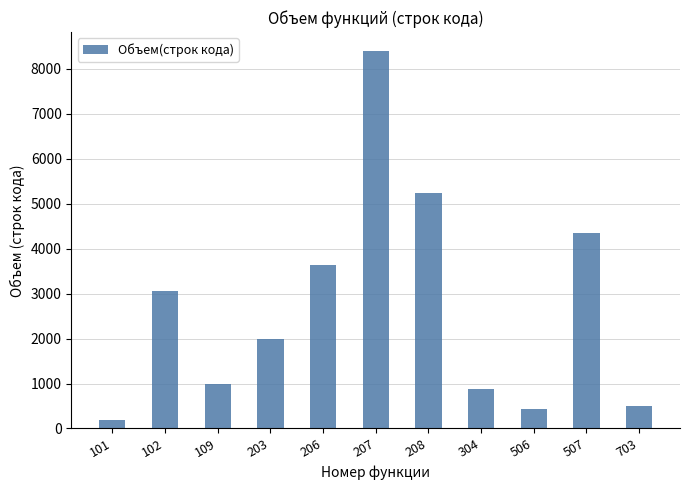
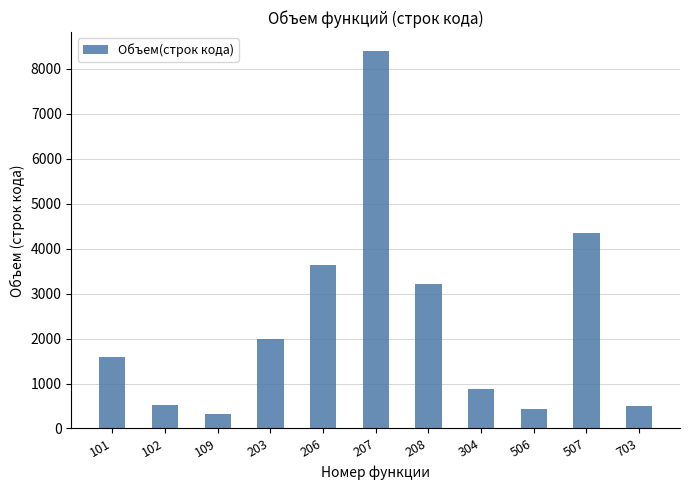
101: 200 -> 1600
102: 3000 -> 500
109: 1000 -> 300
208: 5200 -> 3200
